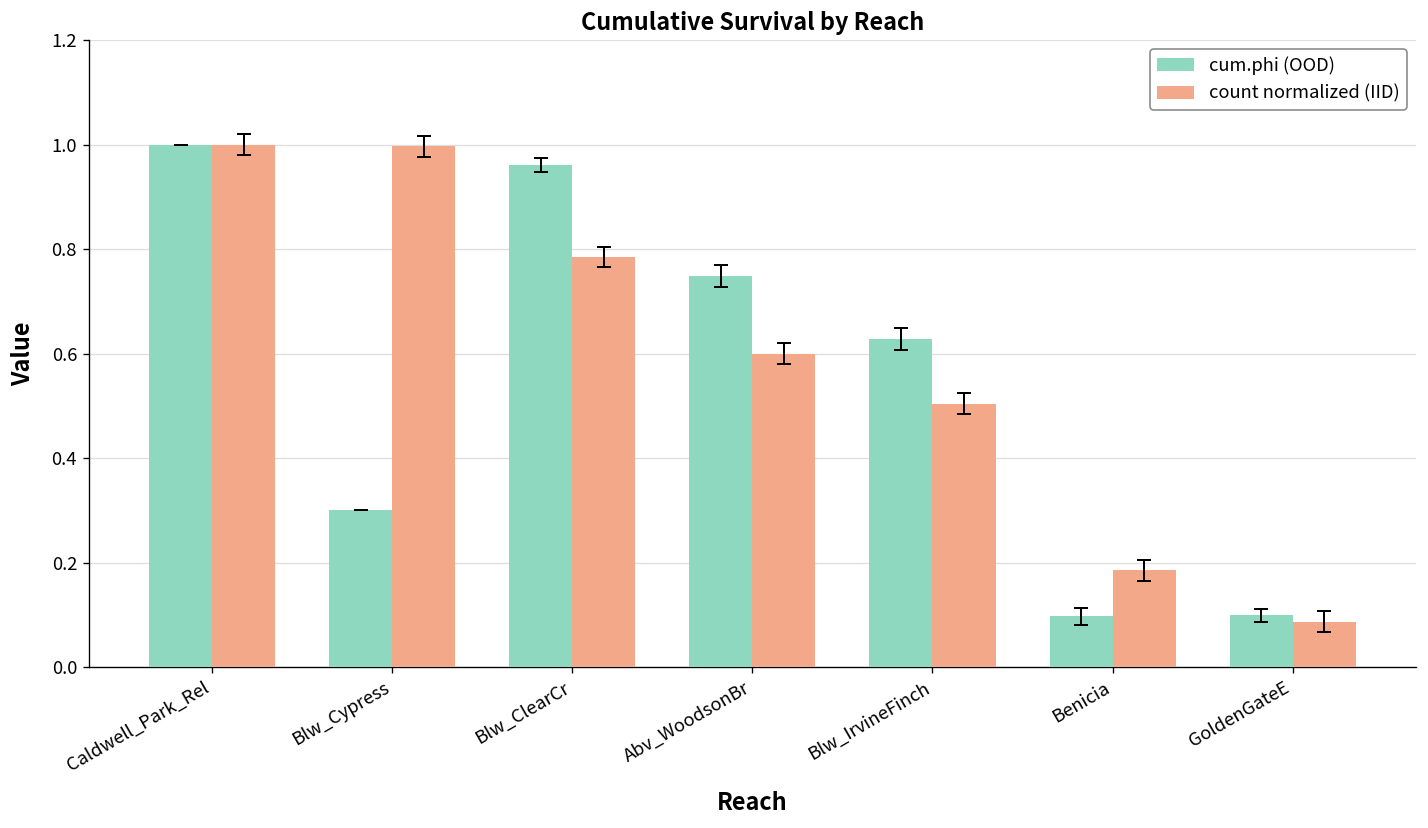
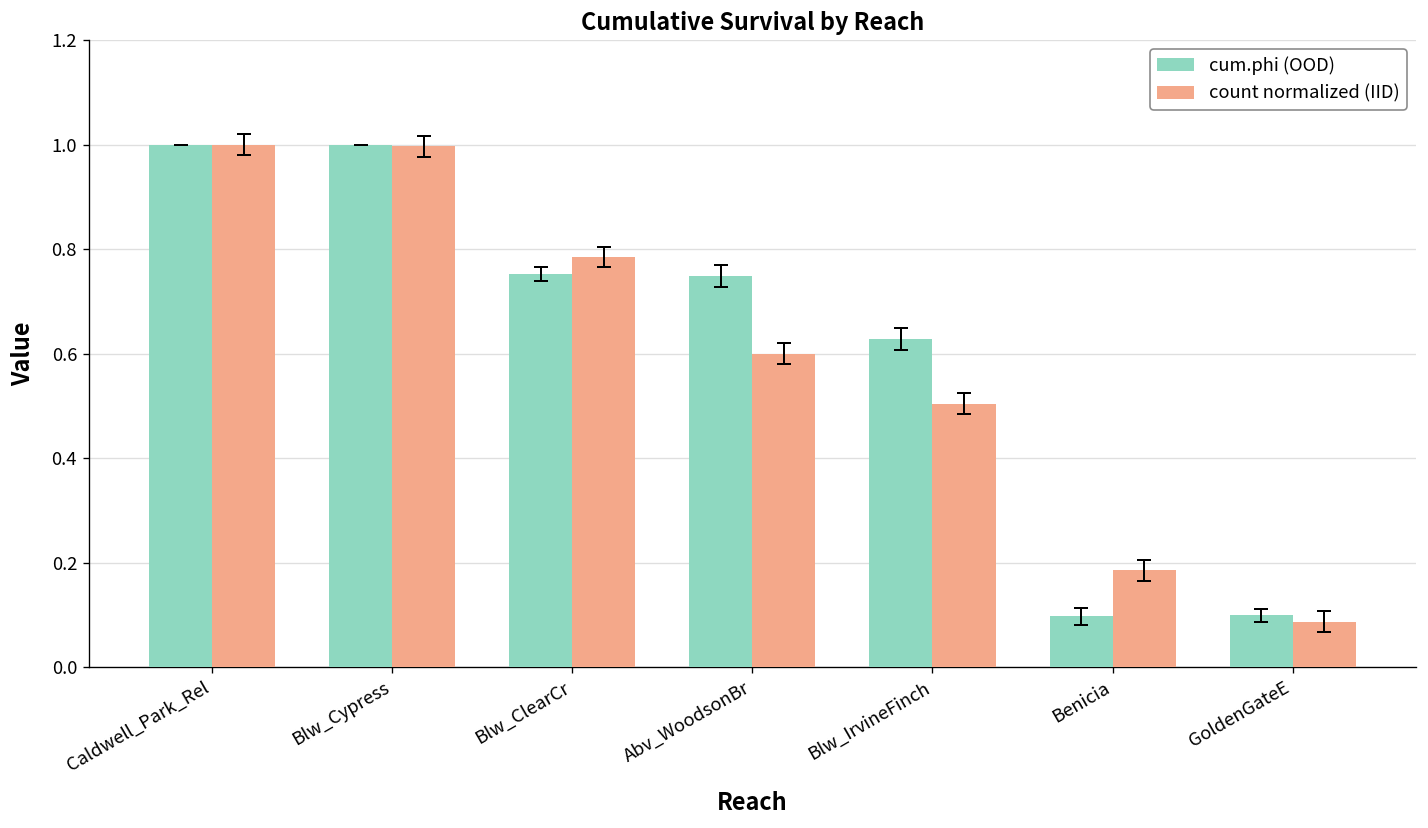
cum.phi (OOD), Blw_Cypress: 0.3 -> 1.0
cum.phi (OOD), Blw_ClearCr: 0.96 -> 0.75
